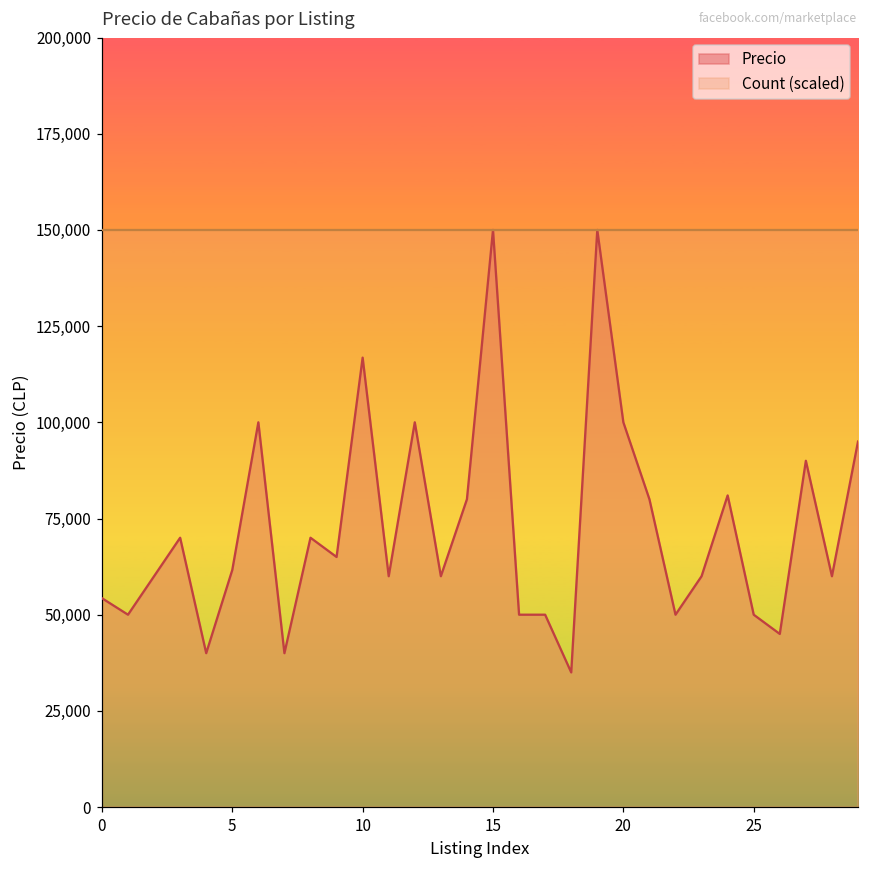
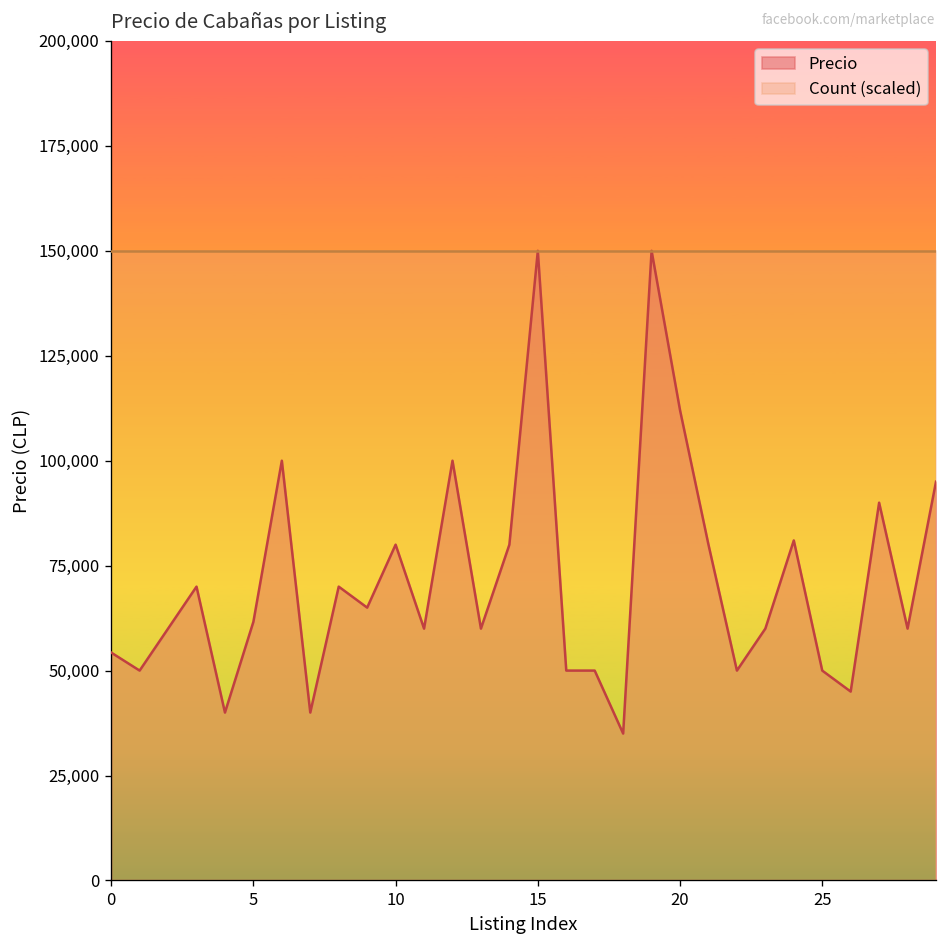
Precio, 10: 117,000 -> 80,000
Precio, 20: 100,000 -> 112,000
